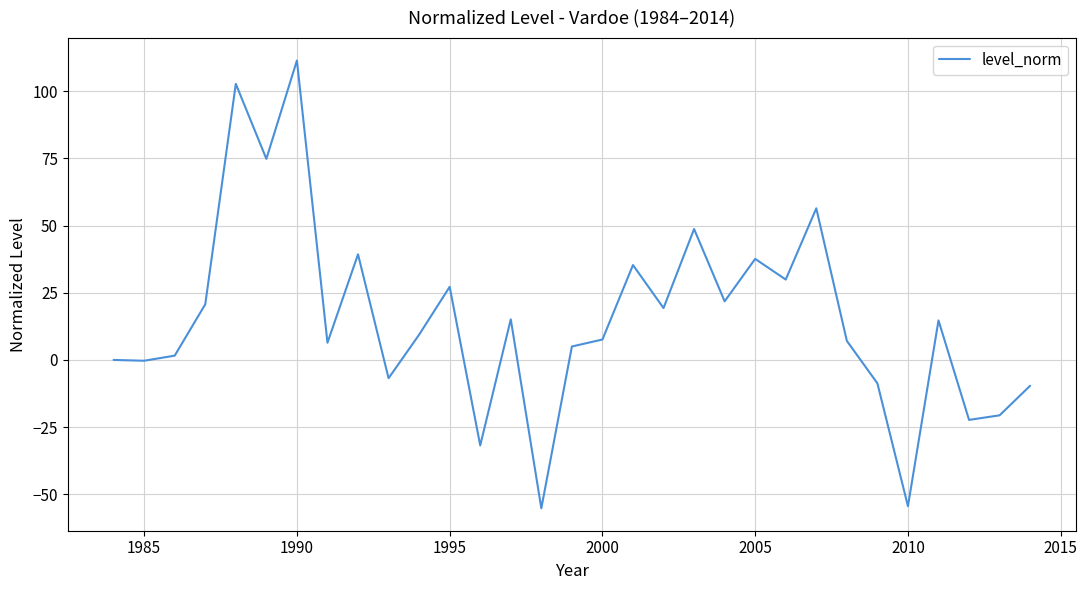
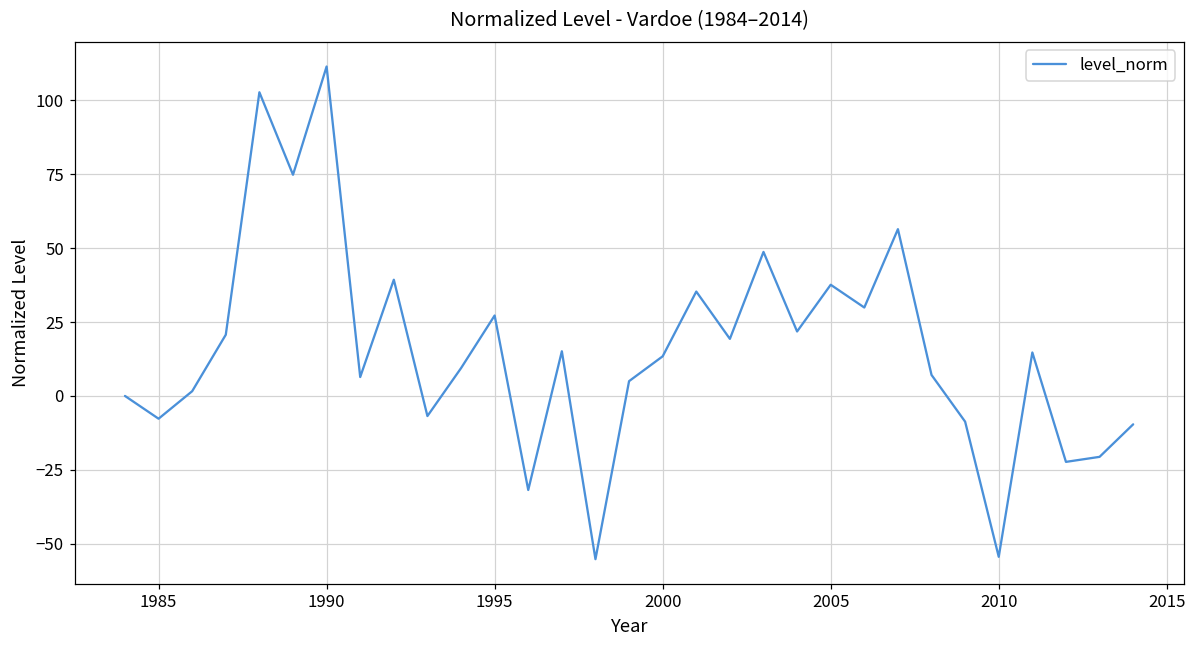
1985: 0 -> -8
2000: 8 -> 13
